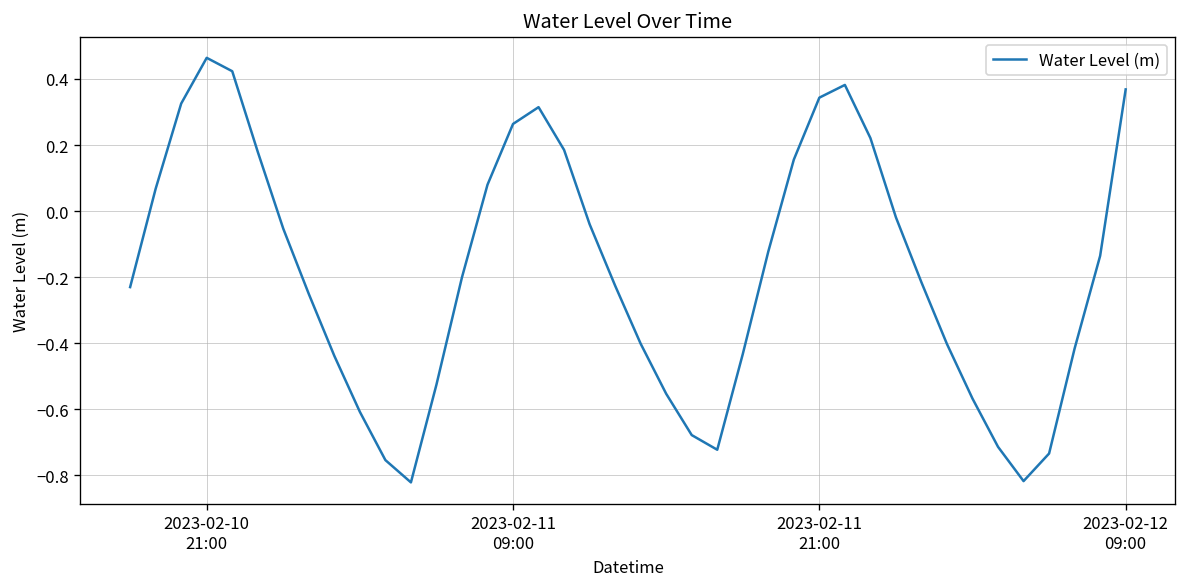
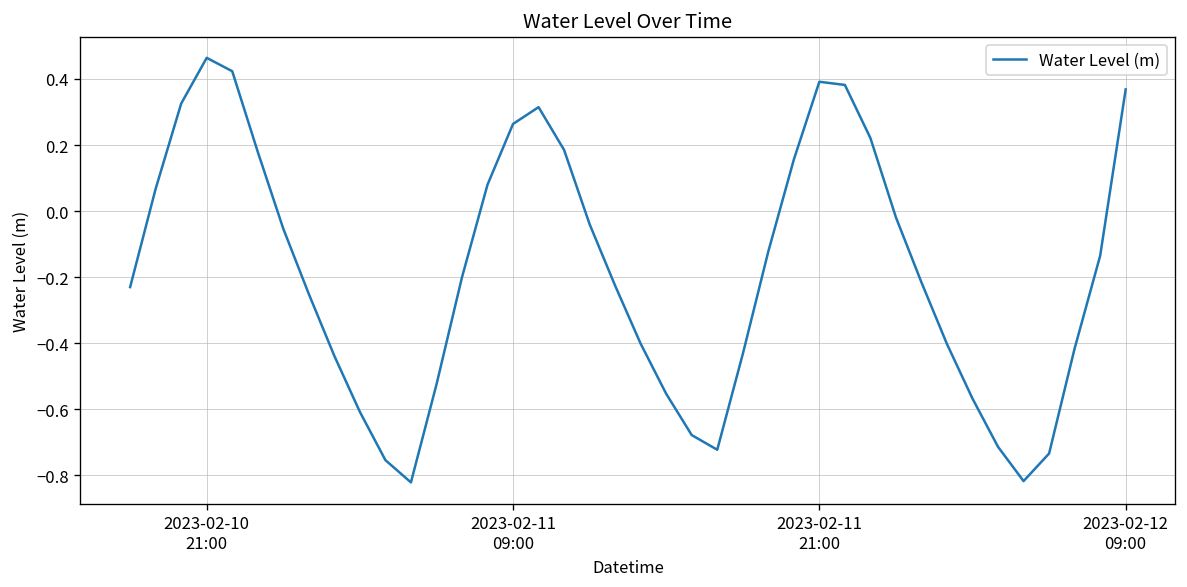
2023-02-11 21:00: 0.34 -> 0.39
